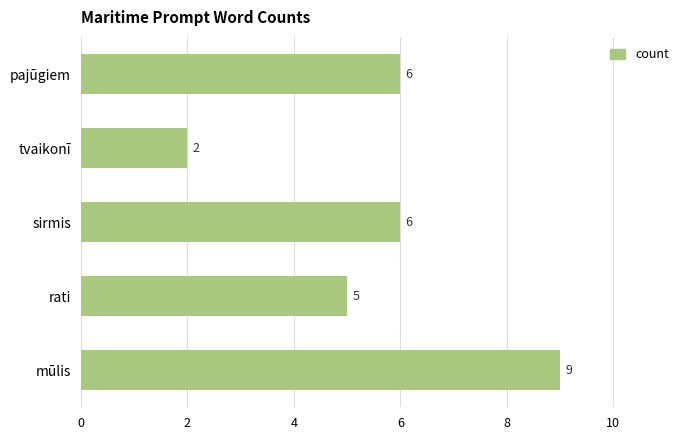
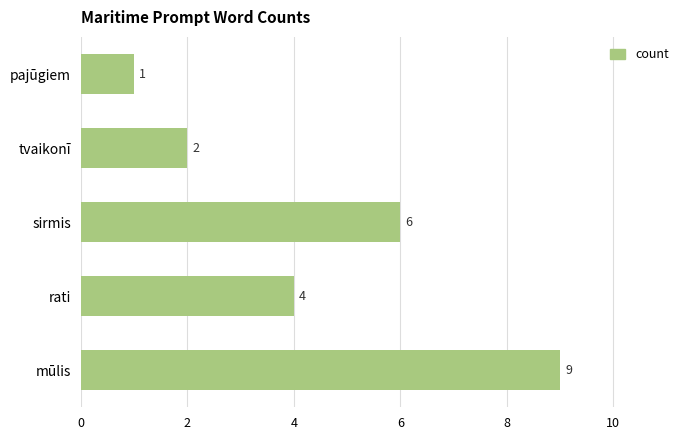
pajūgiem: 6 -> 1
rati: 5 -> 4
